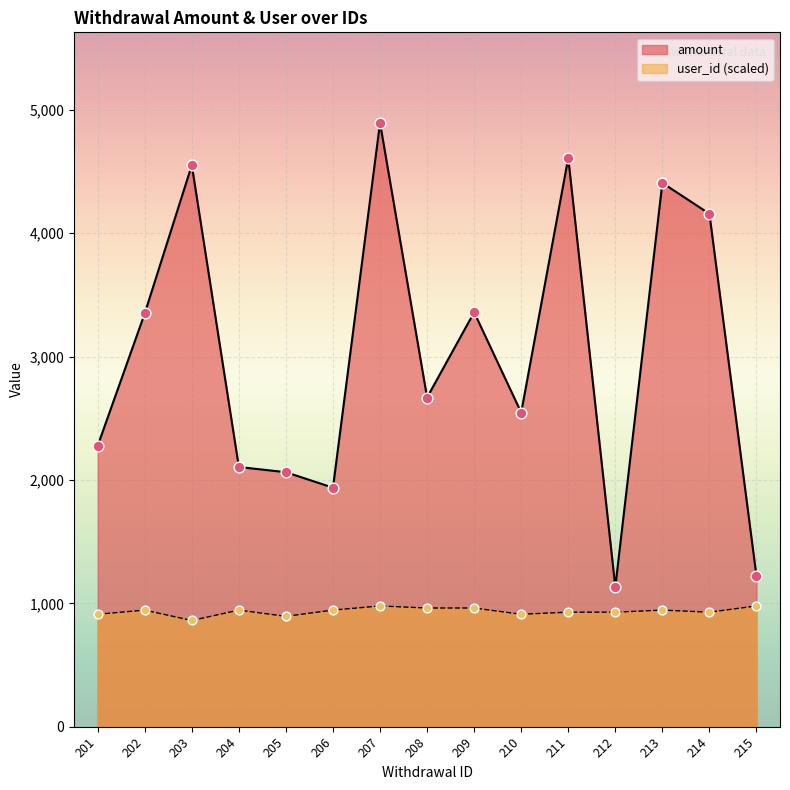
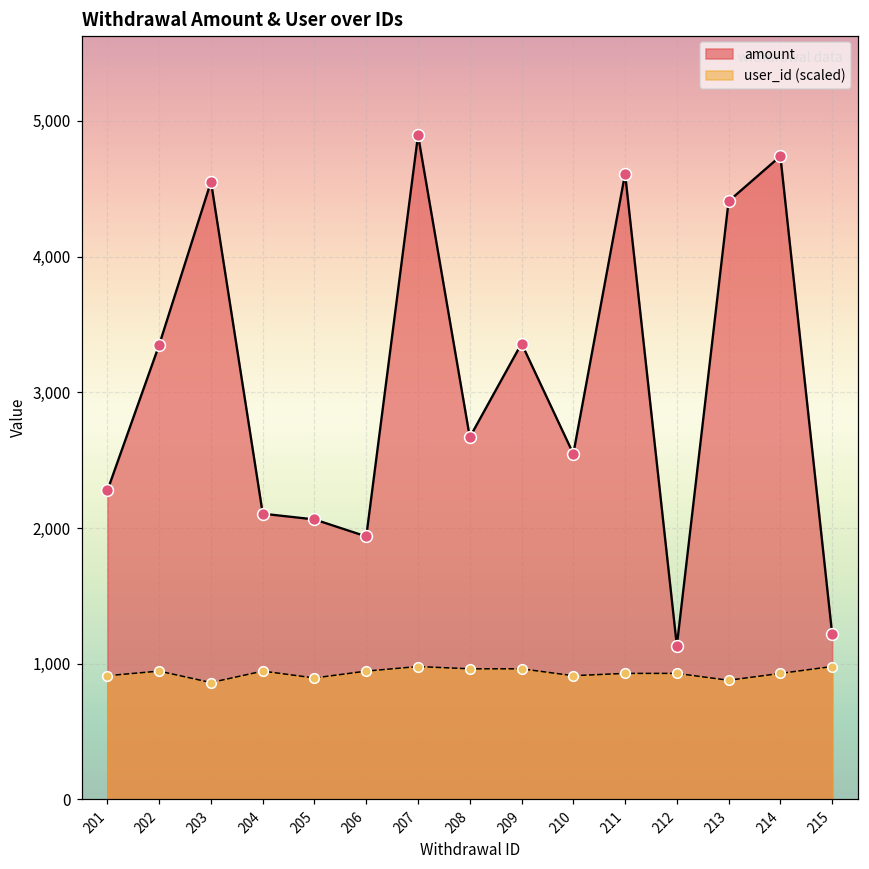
user_id (scaled), 213: 950 -> 880
amount, 214: 4,160 -> 4,740
